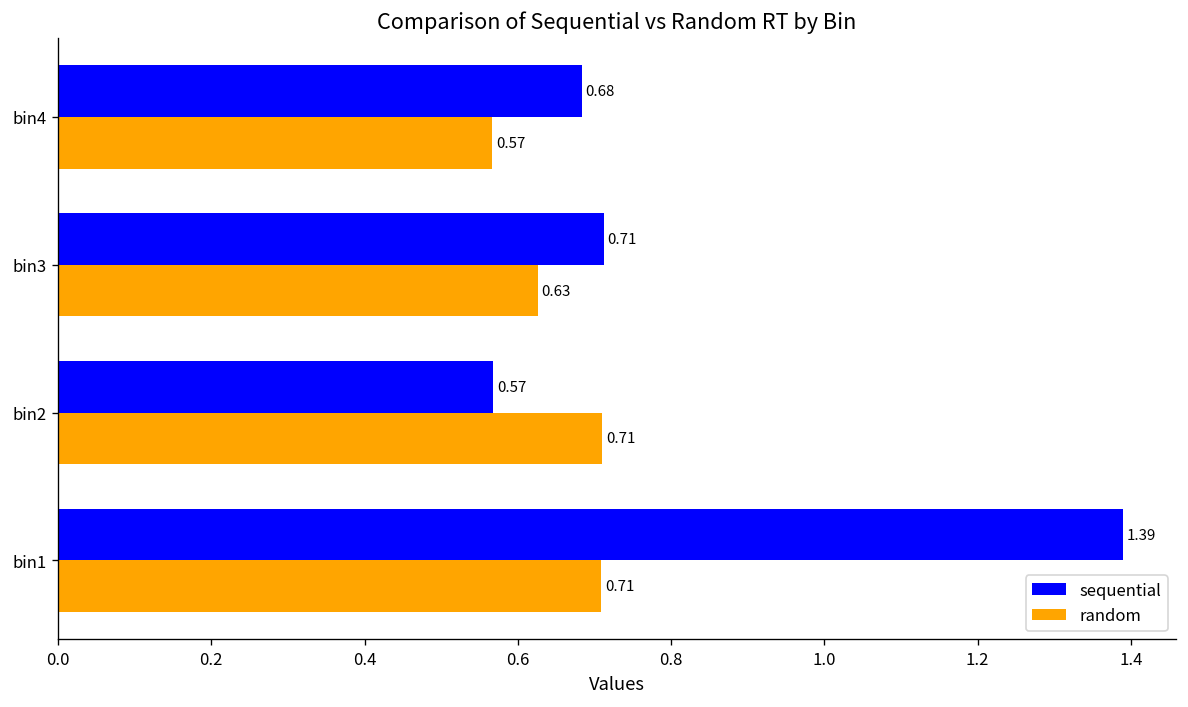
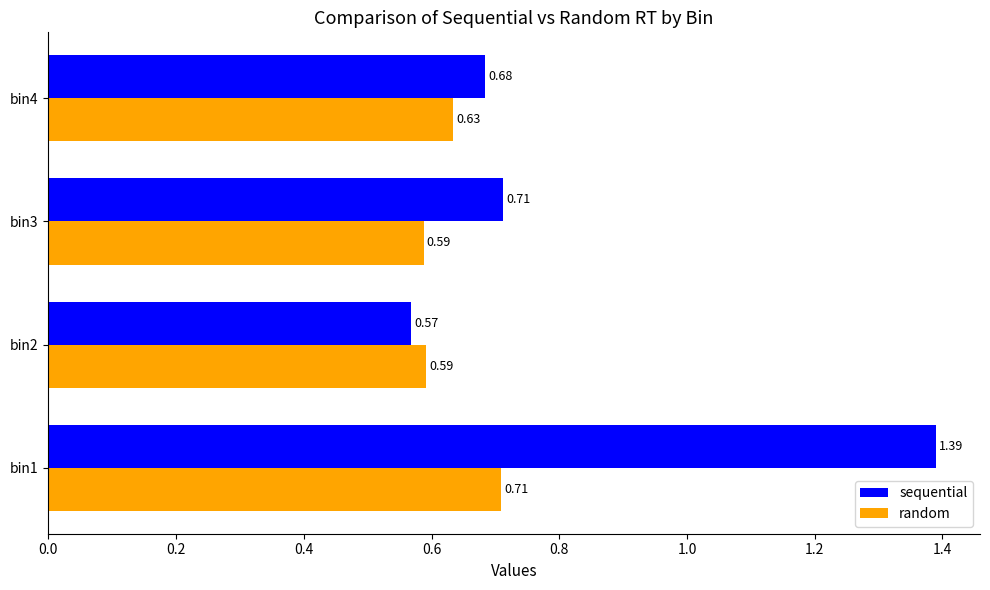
random, bin4: 0.57 -> 0.63
random, bin3: 0.63 -> 0.59
random, bin2: 0.71 -> 0.59
